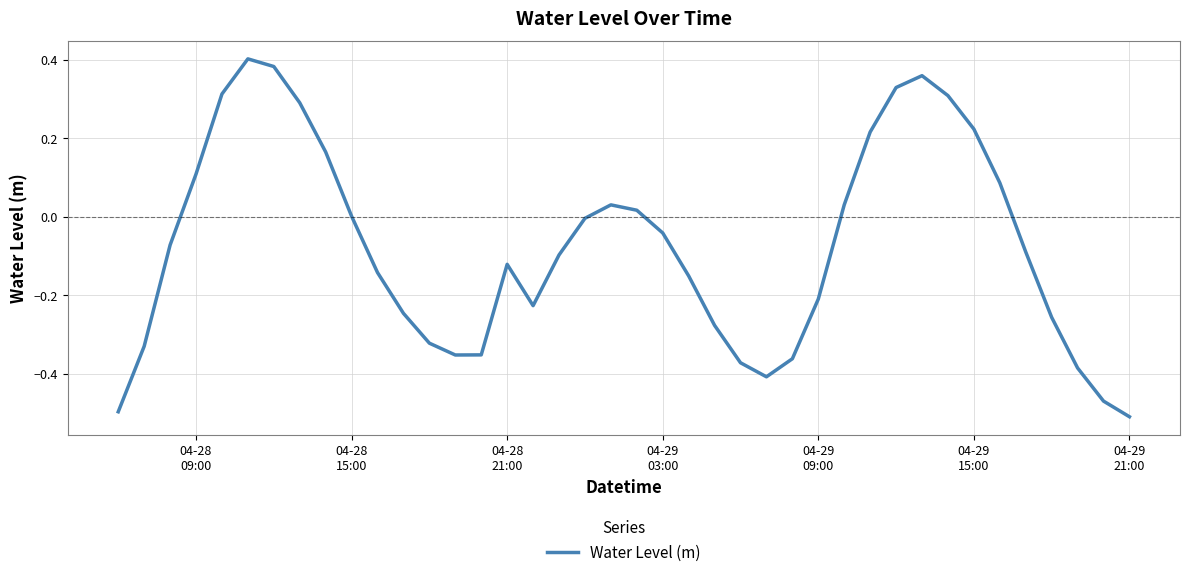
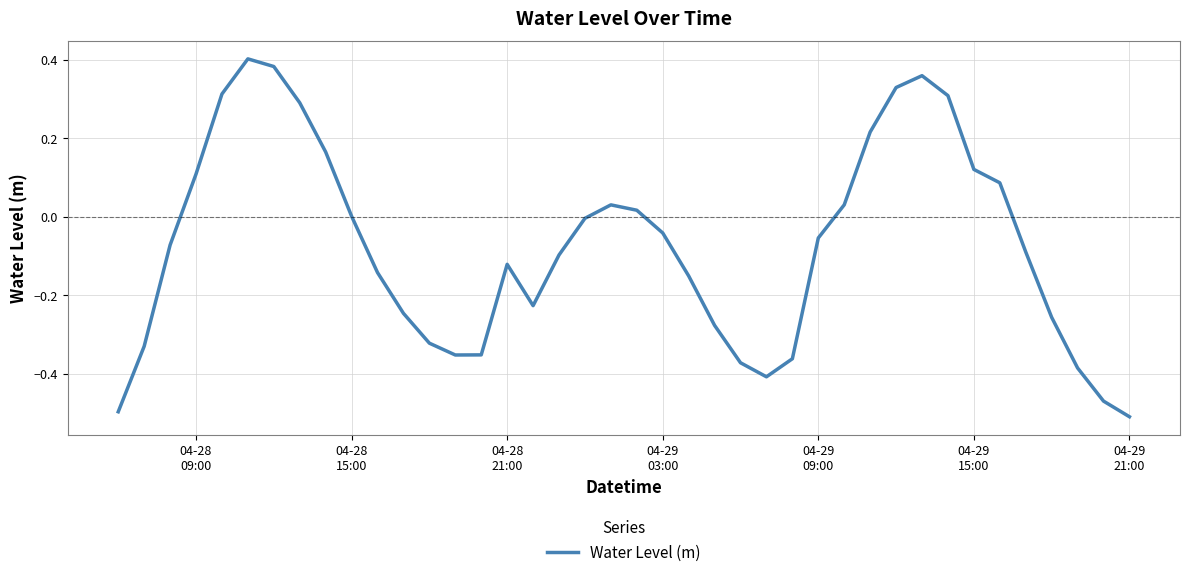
04-29 09:00: -0.21 -> -0.05
04-29 15:00: 0.22 -> 0.12
